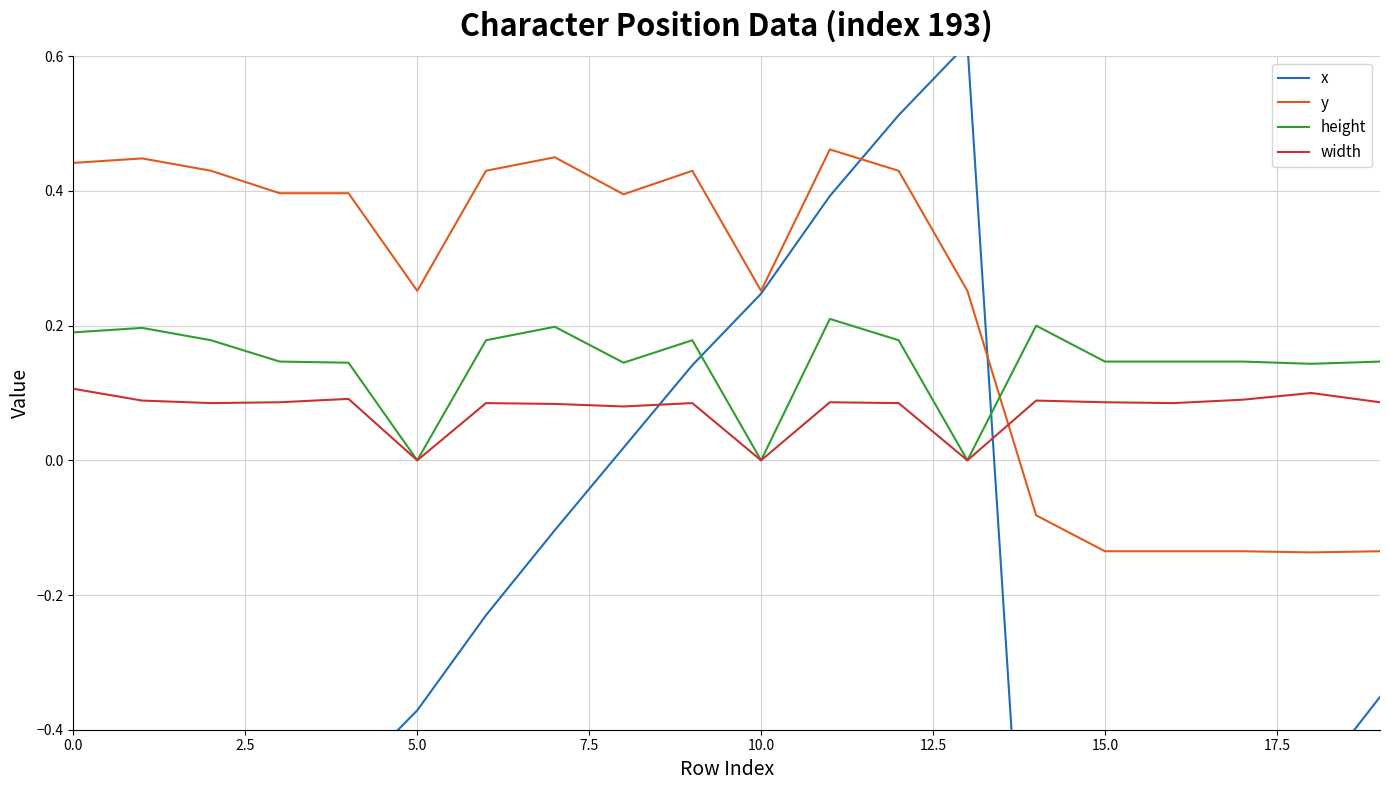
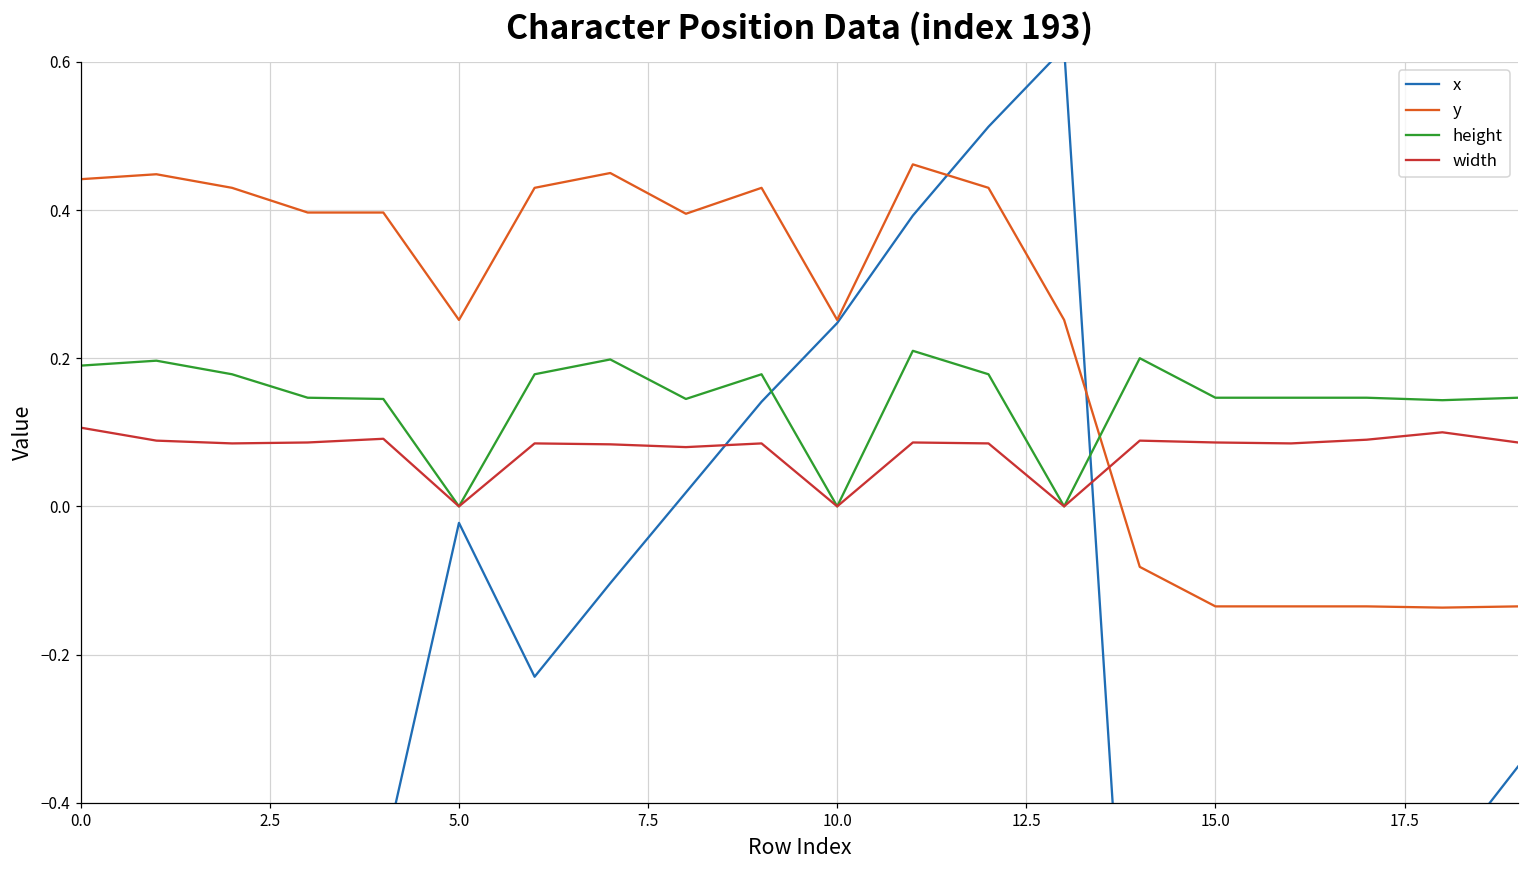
x, 5.0: -0.37 -> -0.02
